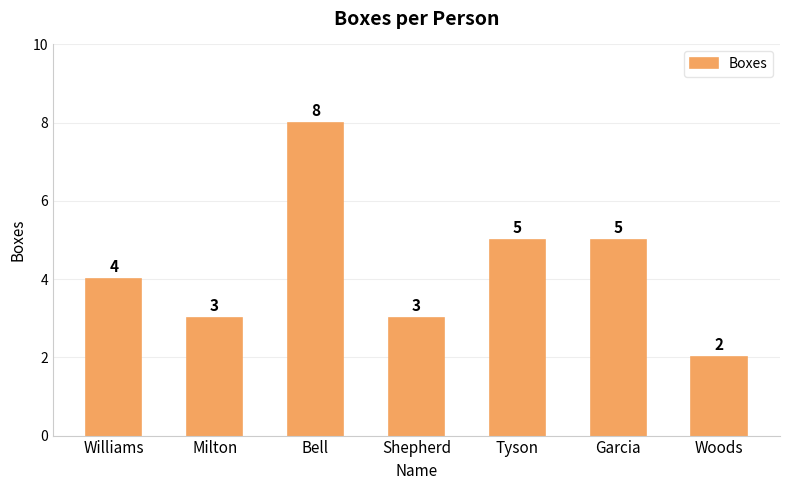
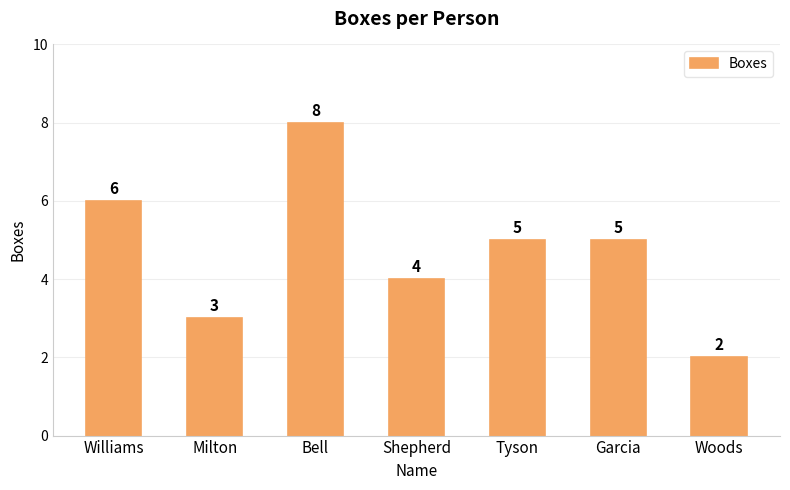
Williams: 4 -> 6
Shepherd: 3 -> 4
